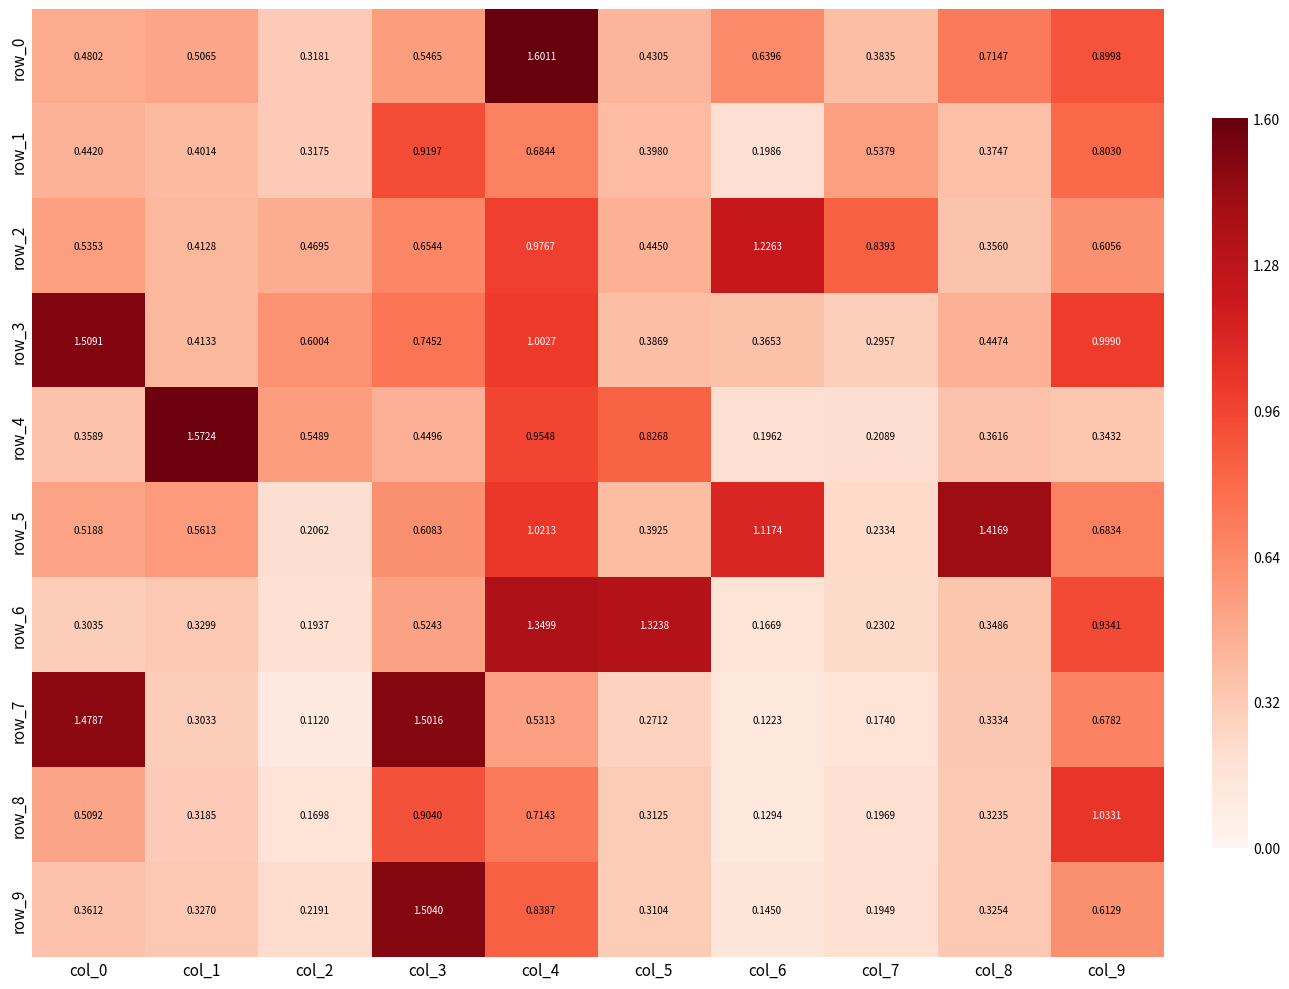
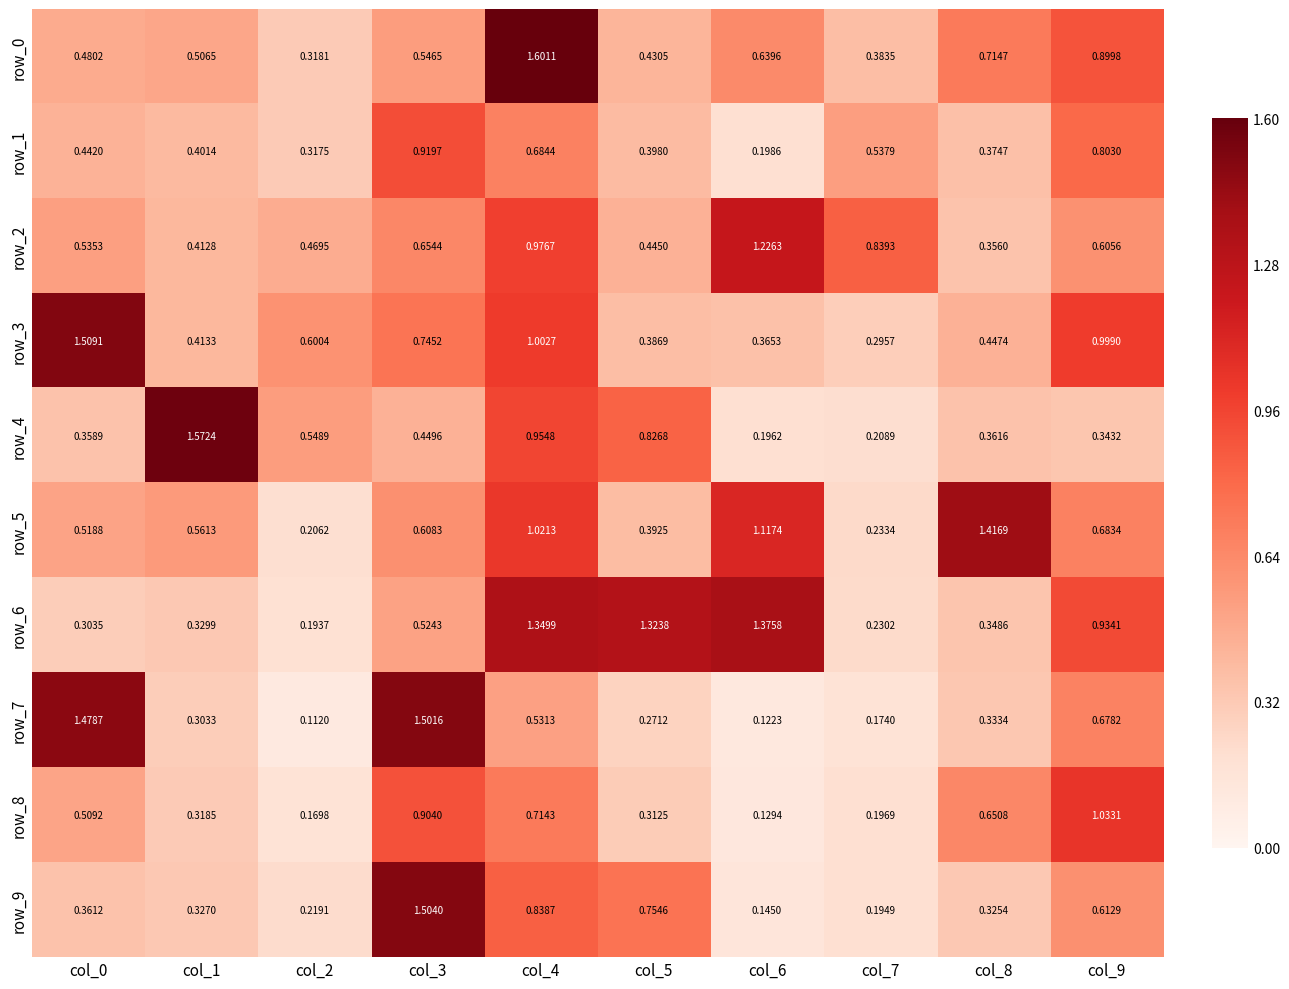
row_6, col_6: 0.1669 -> 1.3758
row_8, col_8: 0.3235 -> 0.6508
row_9, col_5: 0.3104 -> 0.7546
